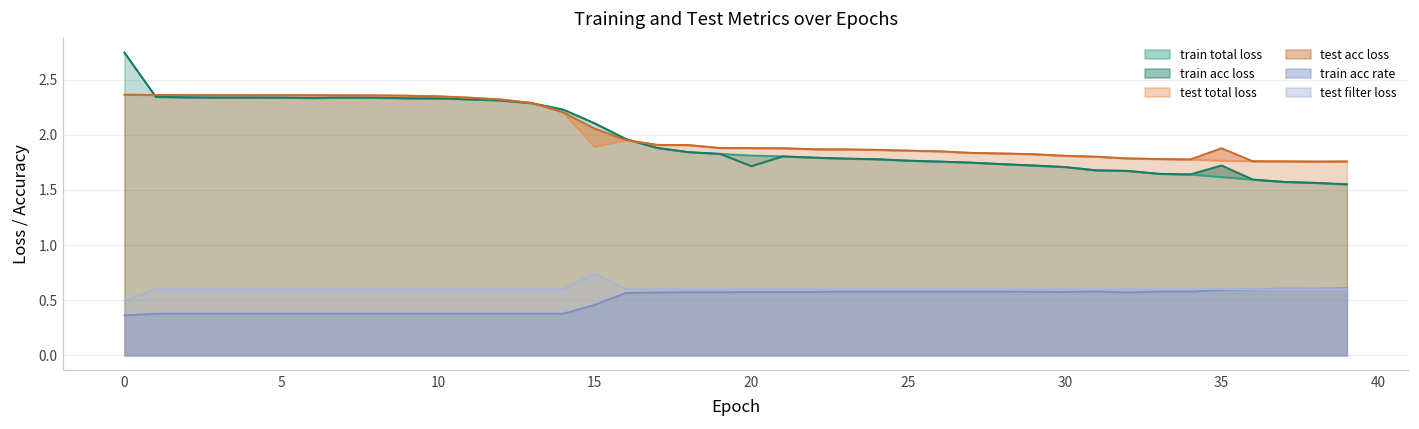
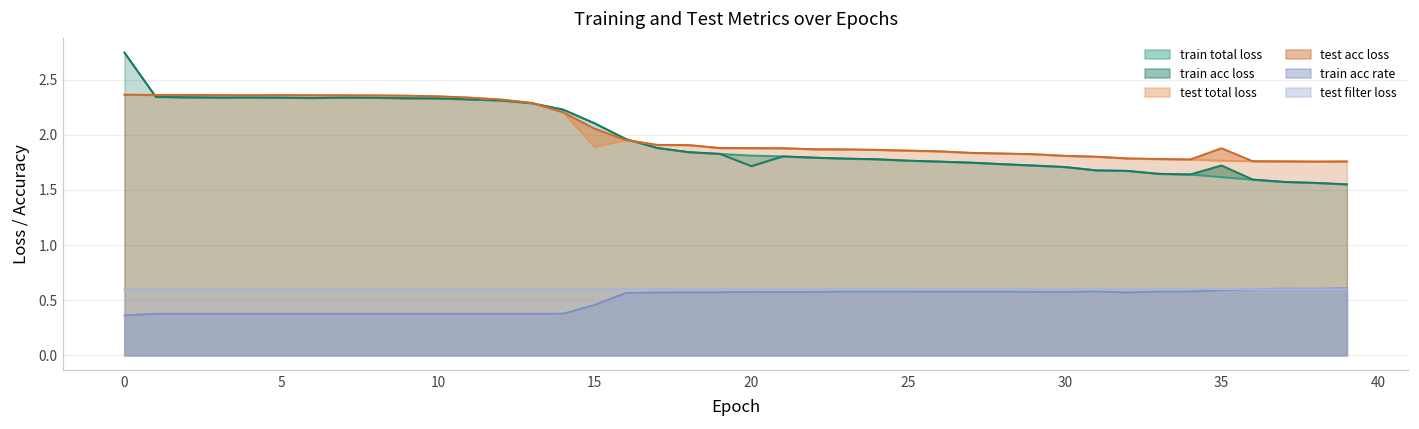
test filter loss, 0: 0.49 -> 0.60
test filter loss, 15: 0.74 -> 0.60
